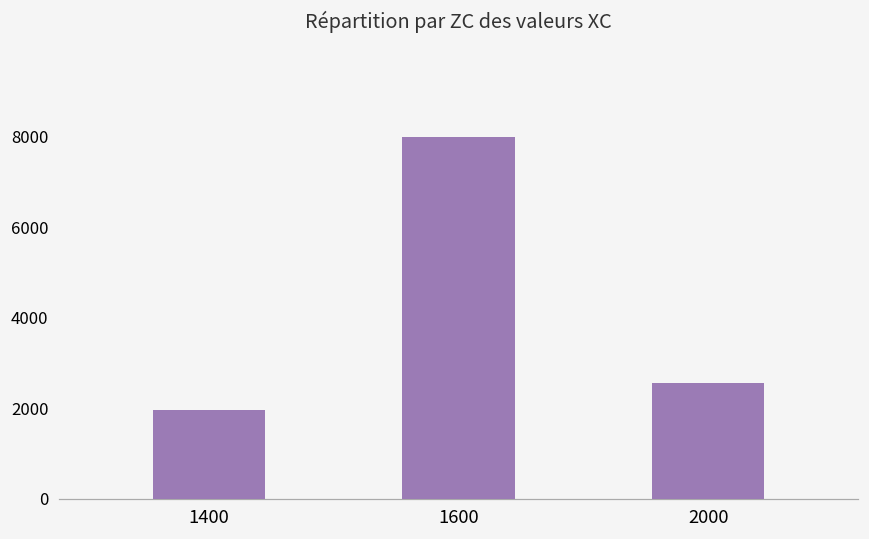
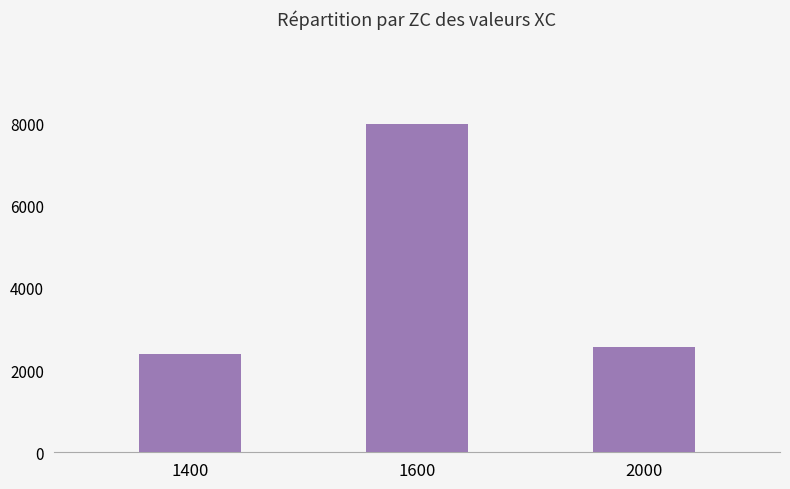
1400: 2000 -> 2400
